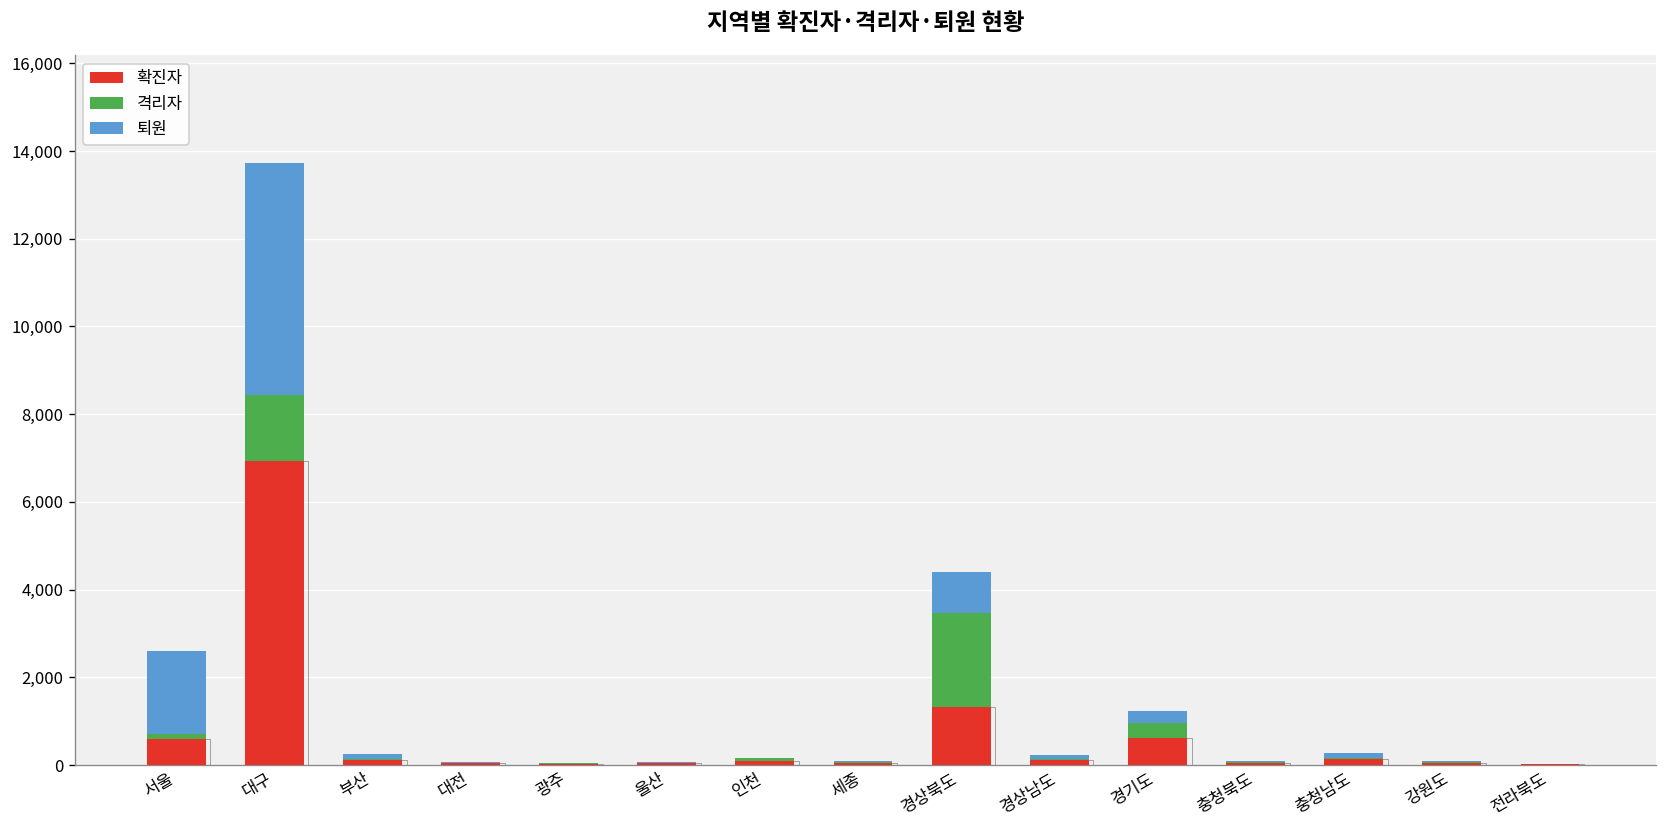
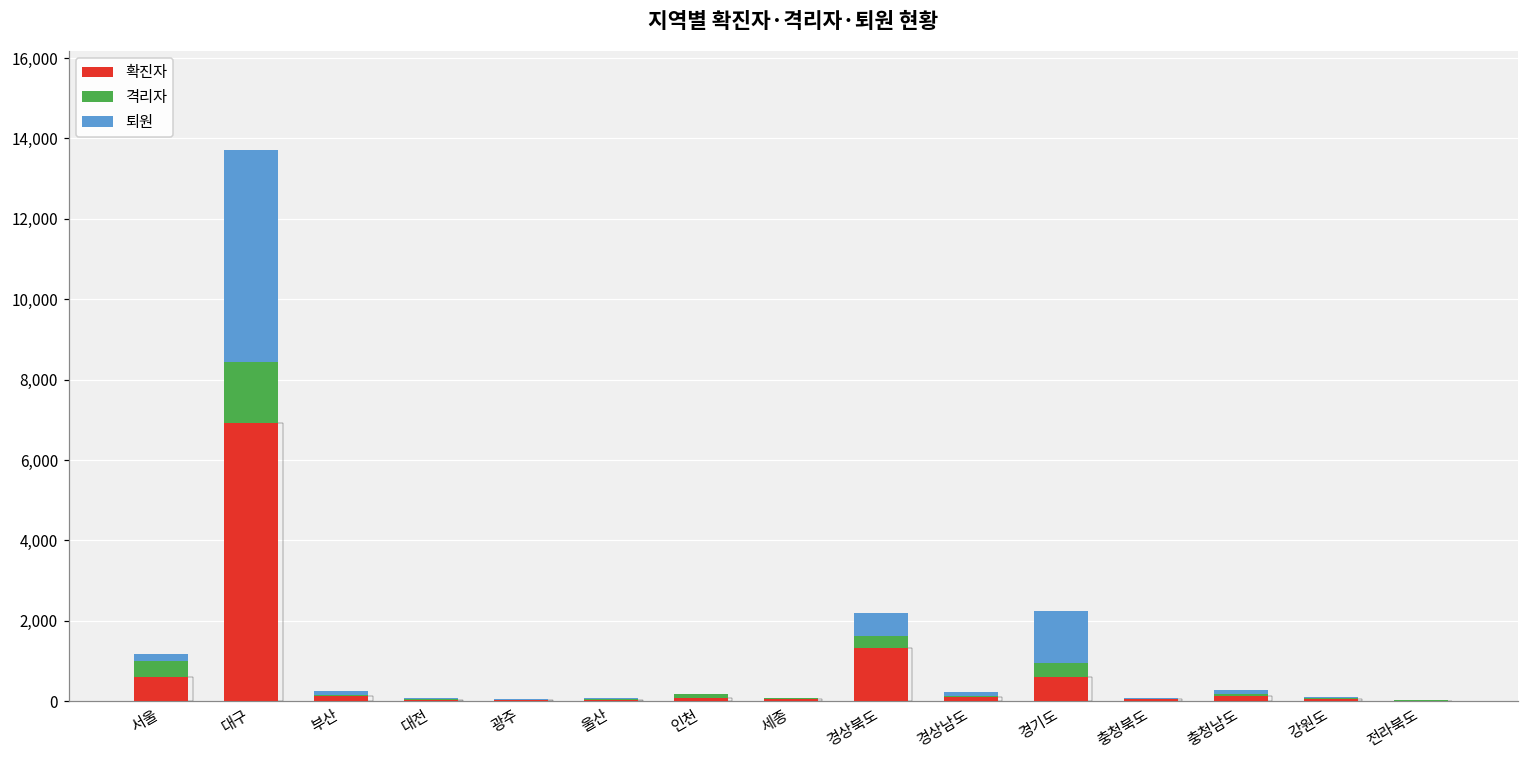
격리자, 서울: 100 -> 400
퇴원, 서울: 1,900 -> 200
격리자, 경상북도: 2,100 -> 300
퇴원, 경상북도: 900 -> 600
퇴원, 경기도: 300 -> 1,300
